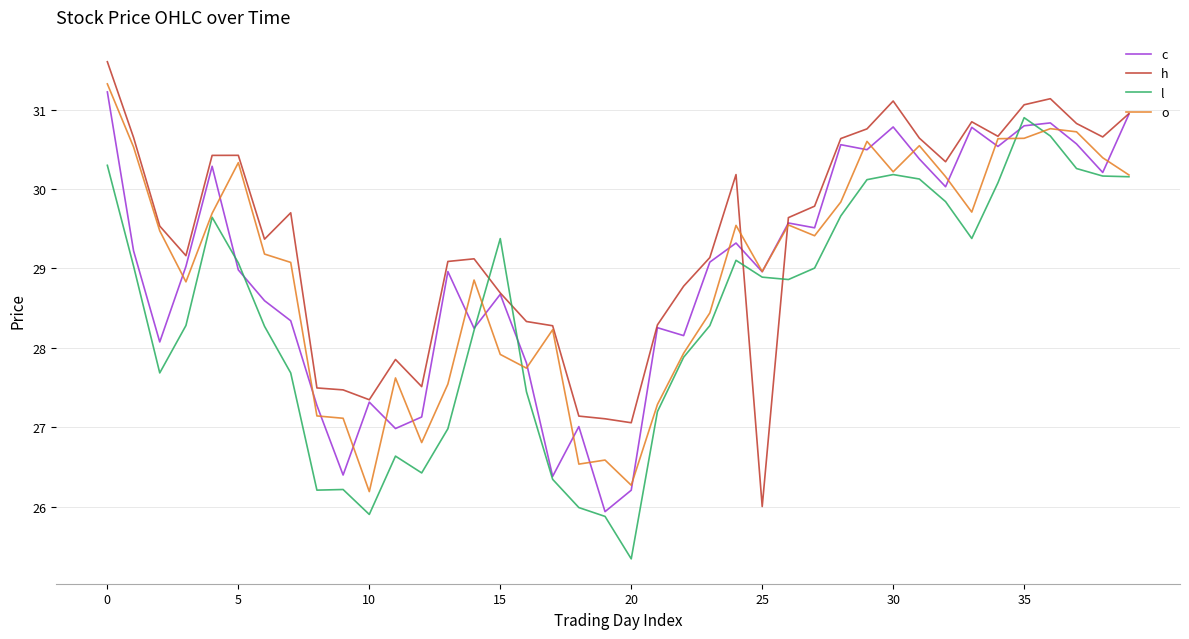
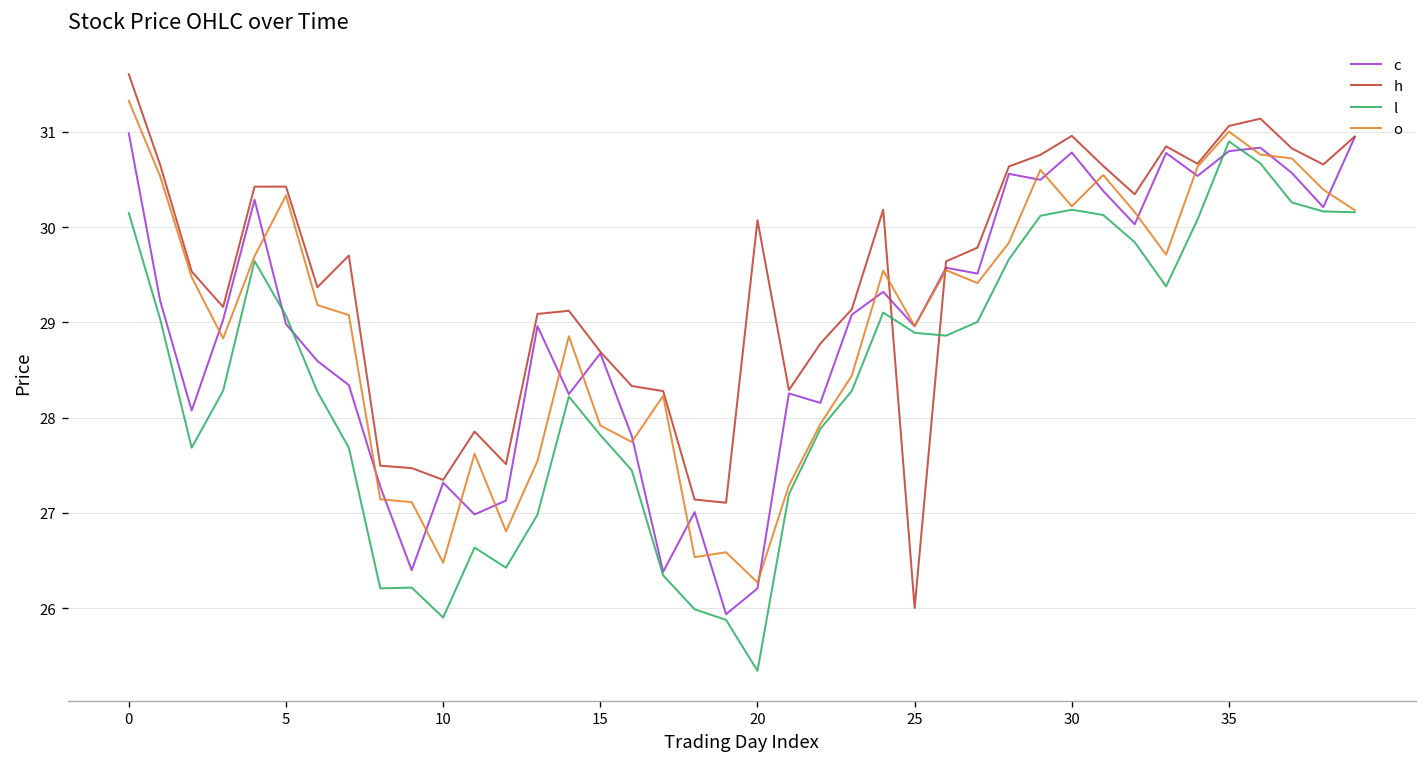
c, 0: 31.2 -> 31.0
l, 0: 30.3 -> 30.1
o, 10: 26.2 -> 26.5
l, 15: 29.4 -> 27.8
h, 20: 27.1 -> 30.1
h, 30: 31.1 -> 31.0
o, 35: 30.6 -> 31.0
